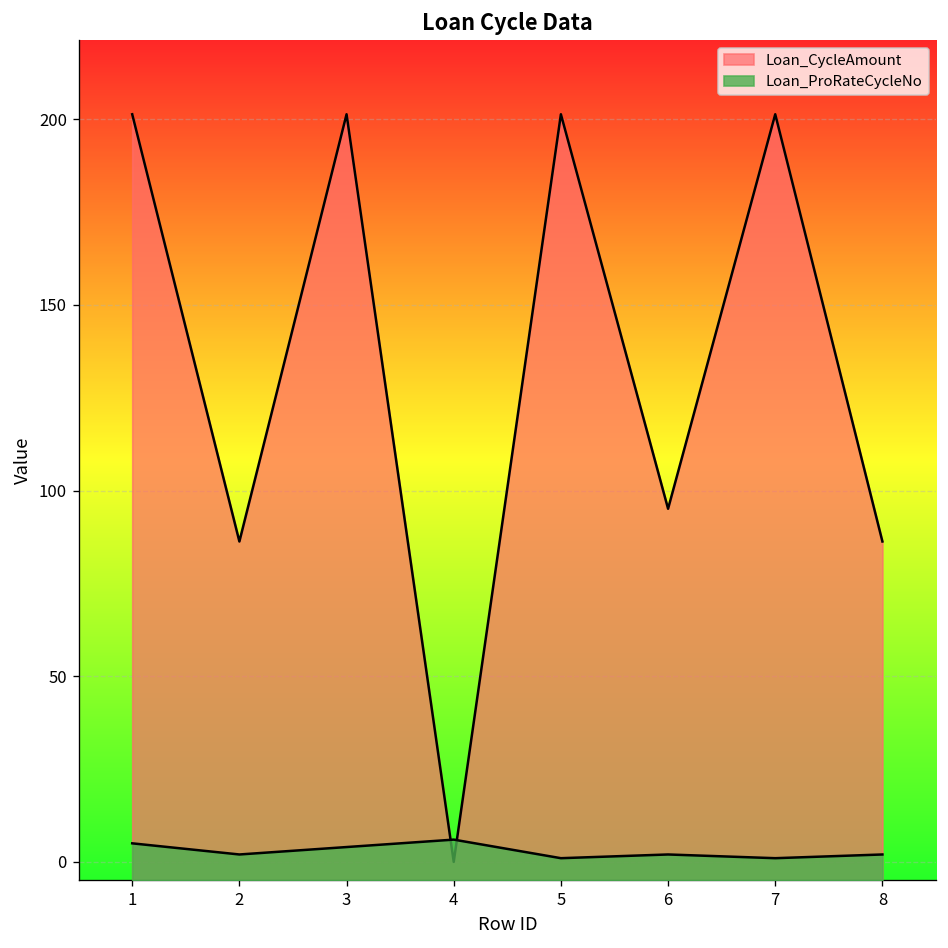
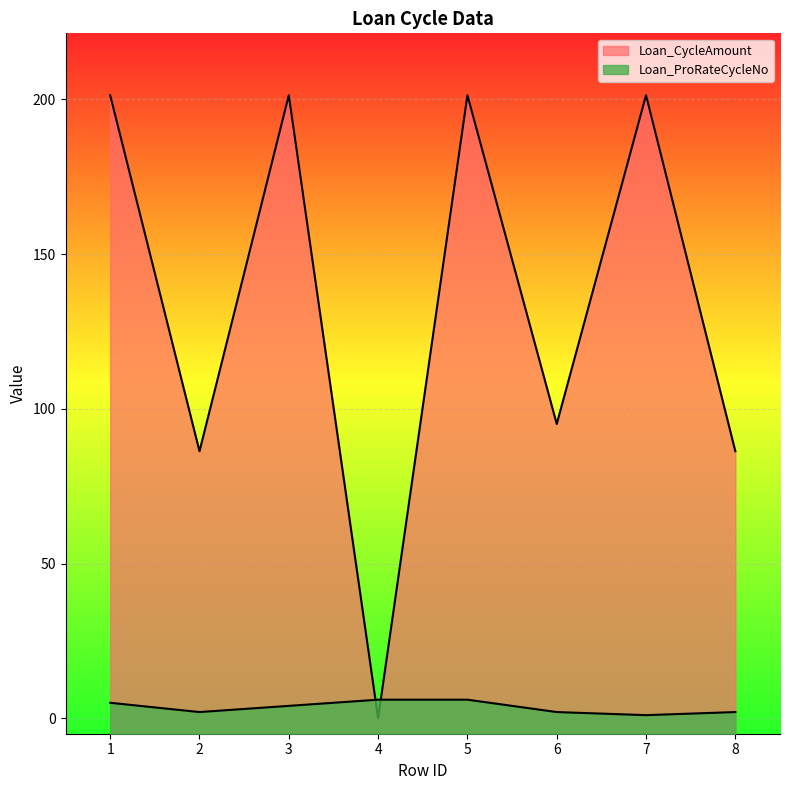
Loan_ProRateCycleNo, 5: 1 -> 6
